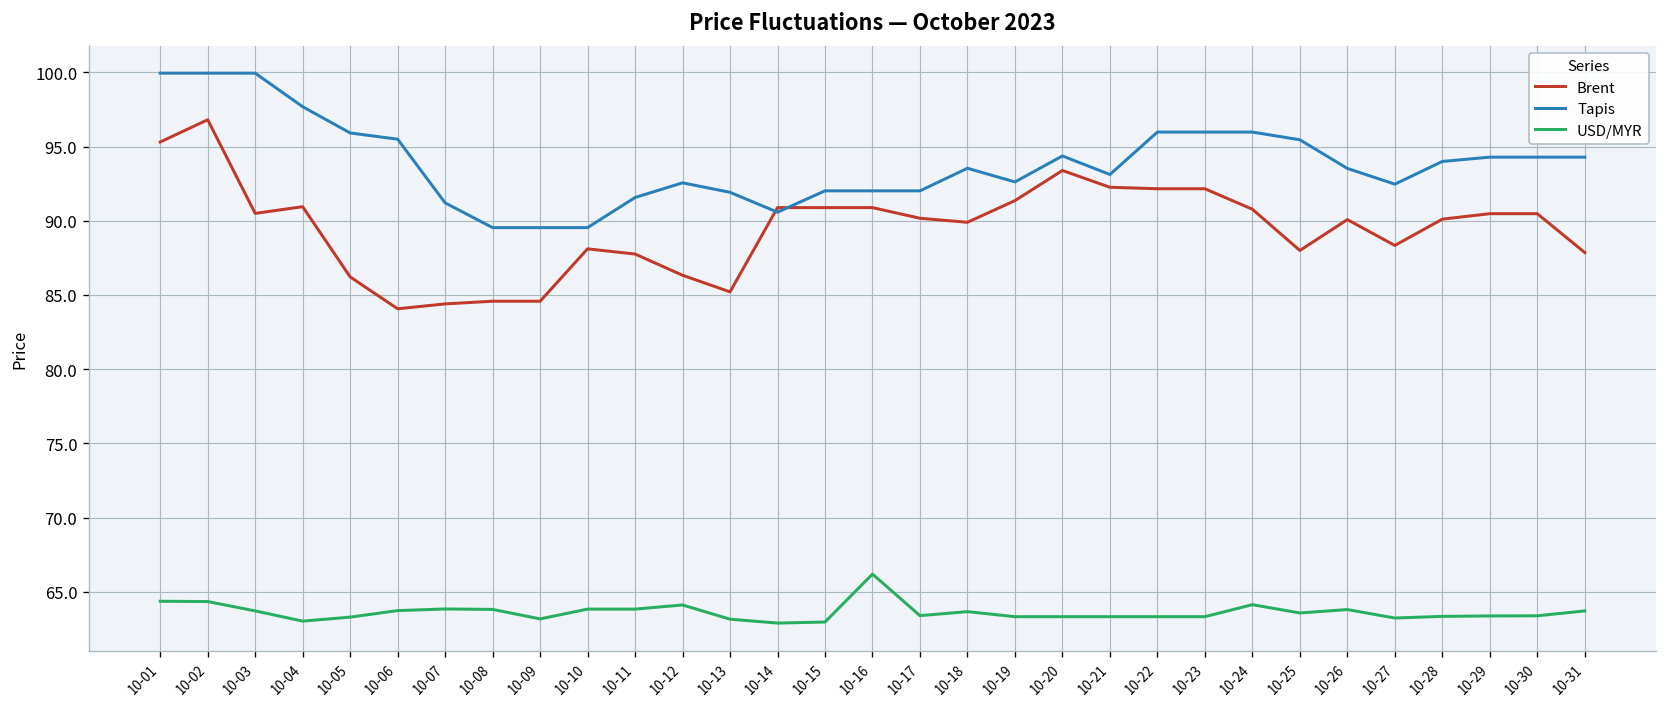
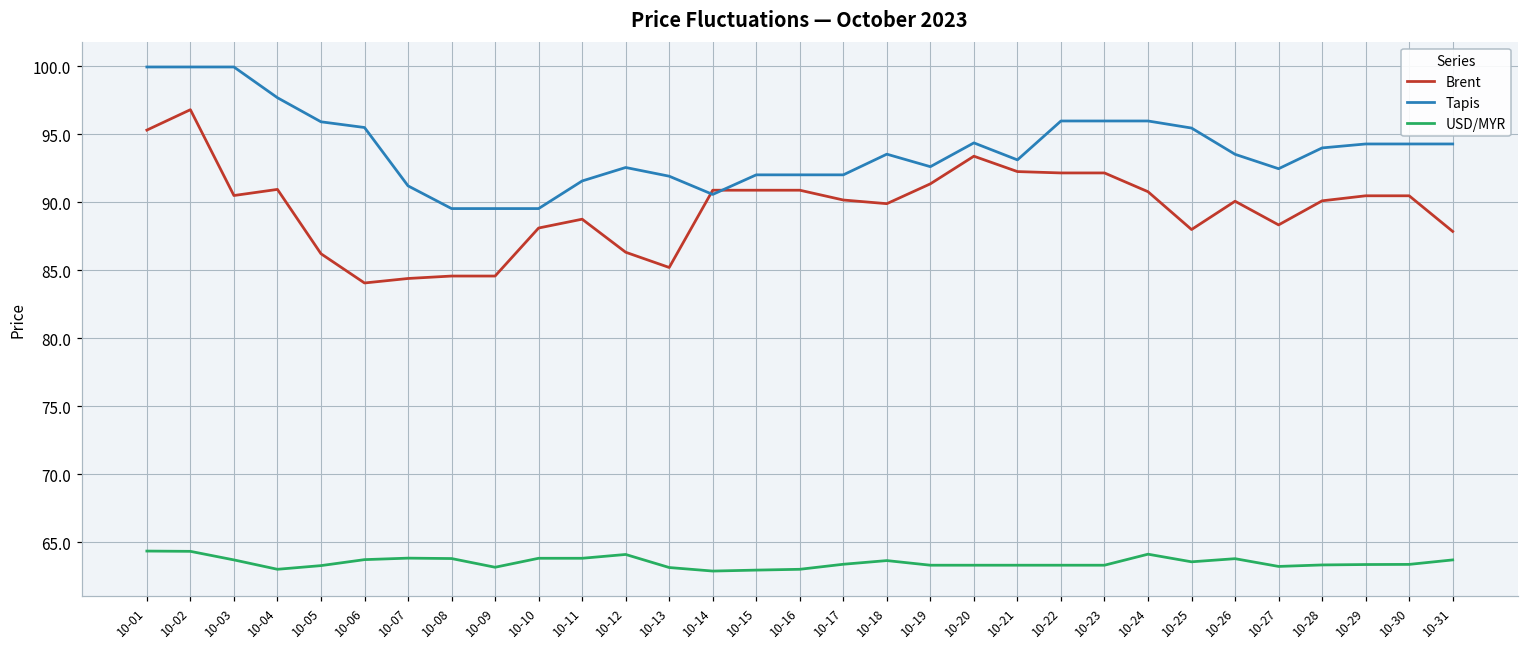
Brent, 10-11: 87.8 -> 88.8
USD/MYR, 10-16: 66.2 -> 63.0
